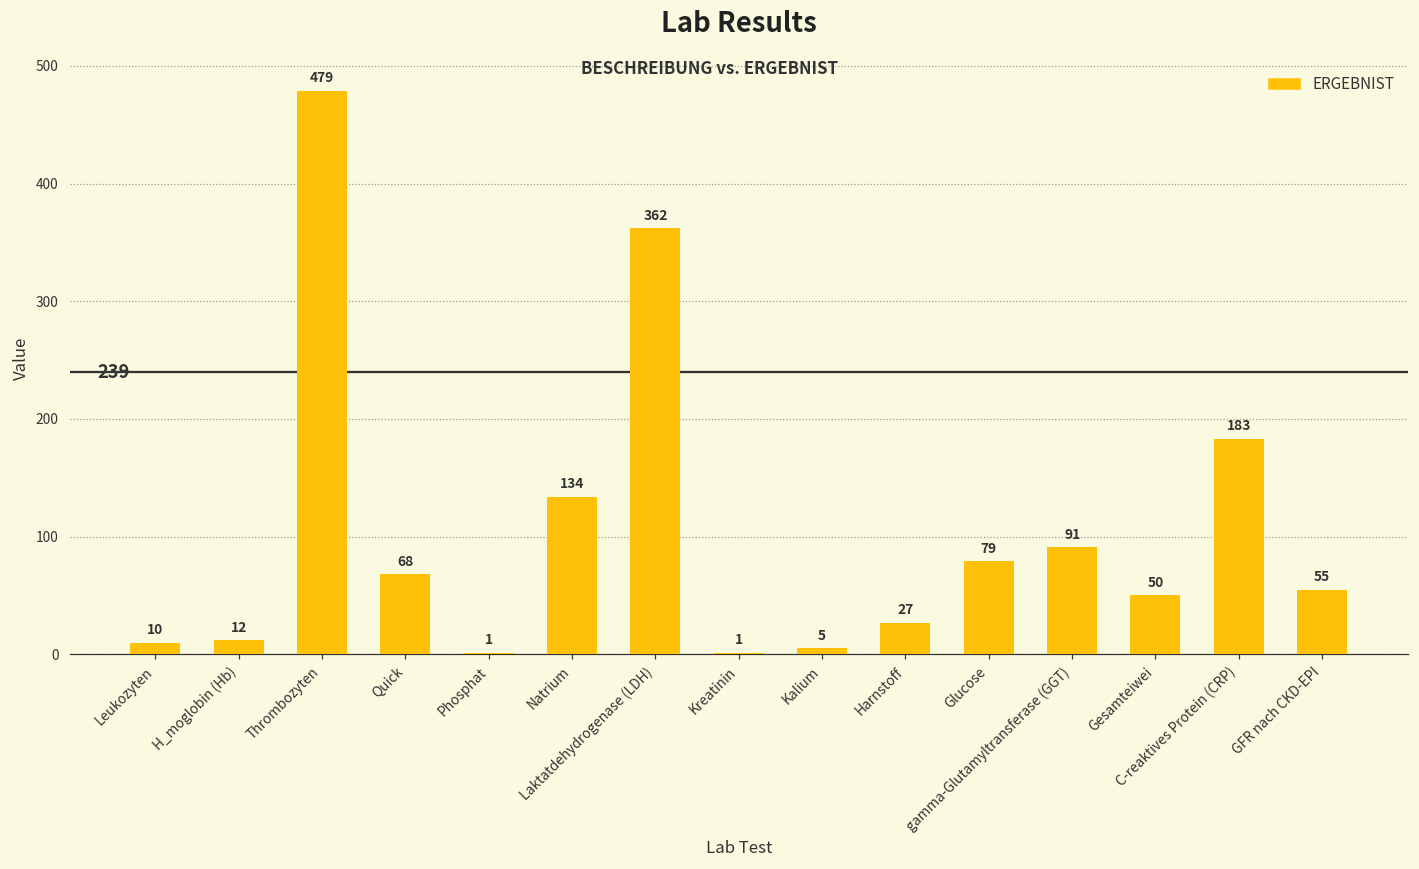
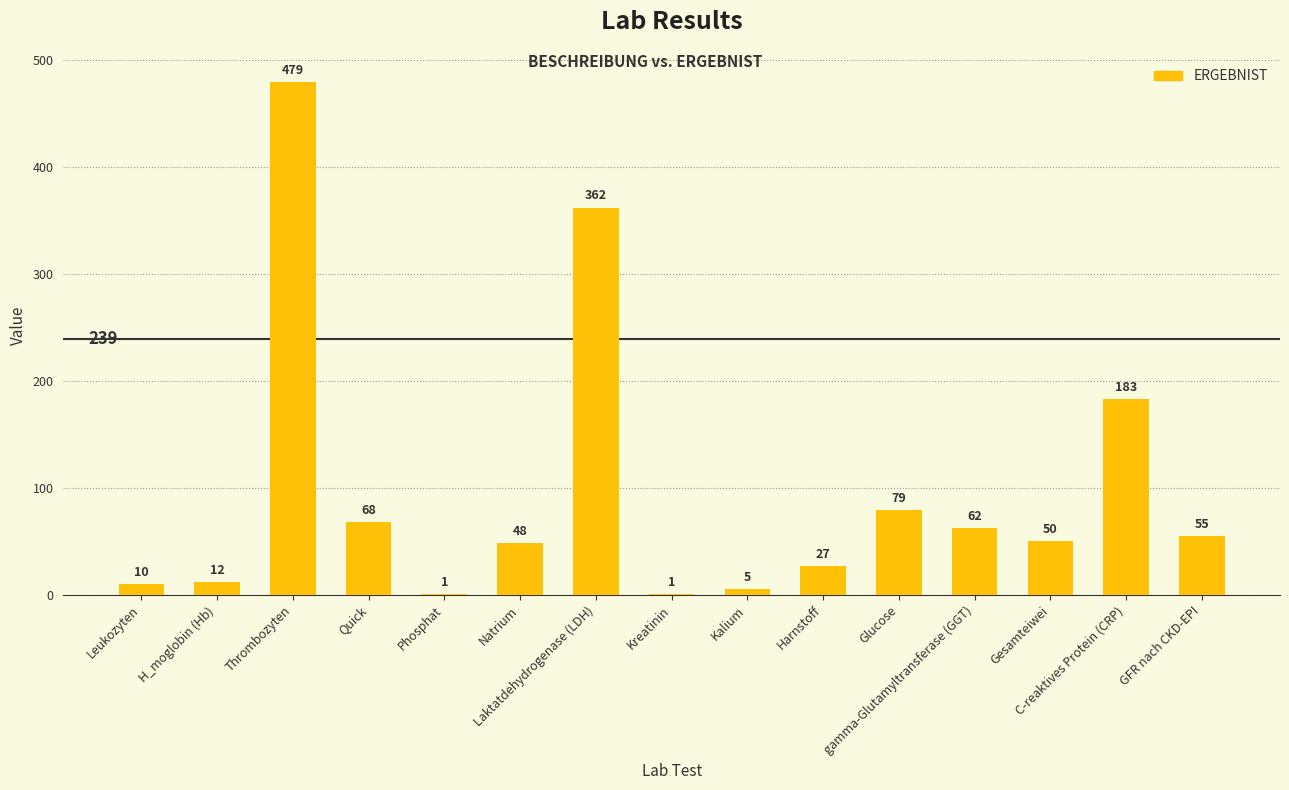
Natrium: 134 -> 48
gamma-Glutamyltransferase (GGT): 91 -> 62
